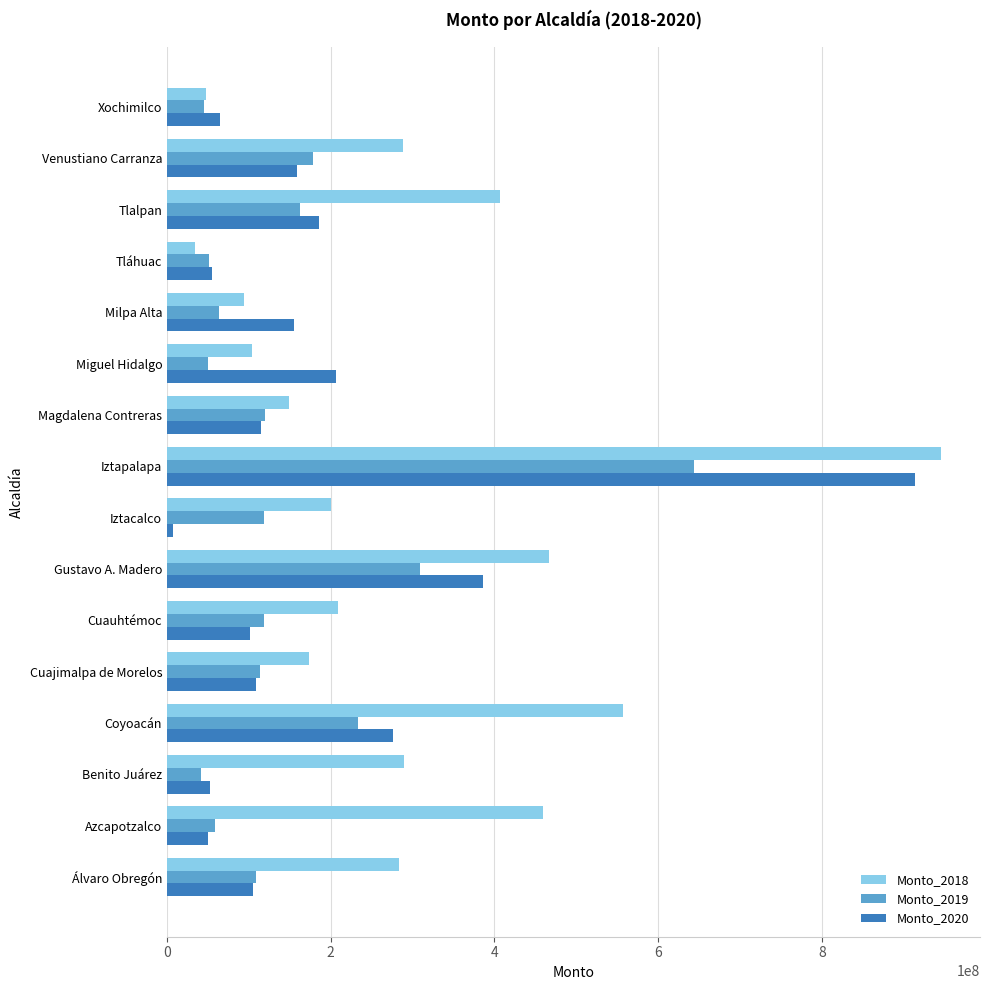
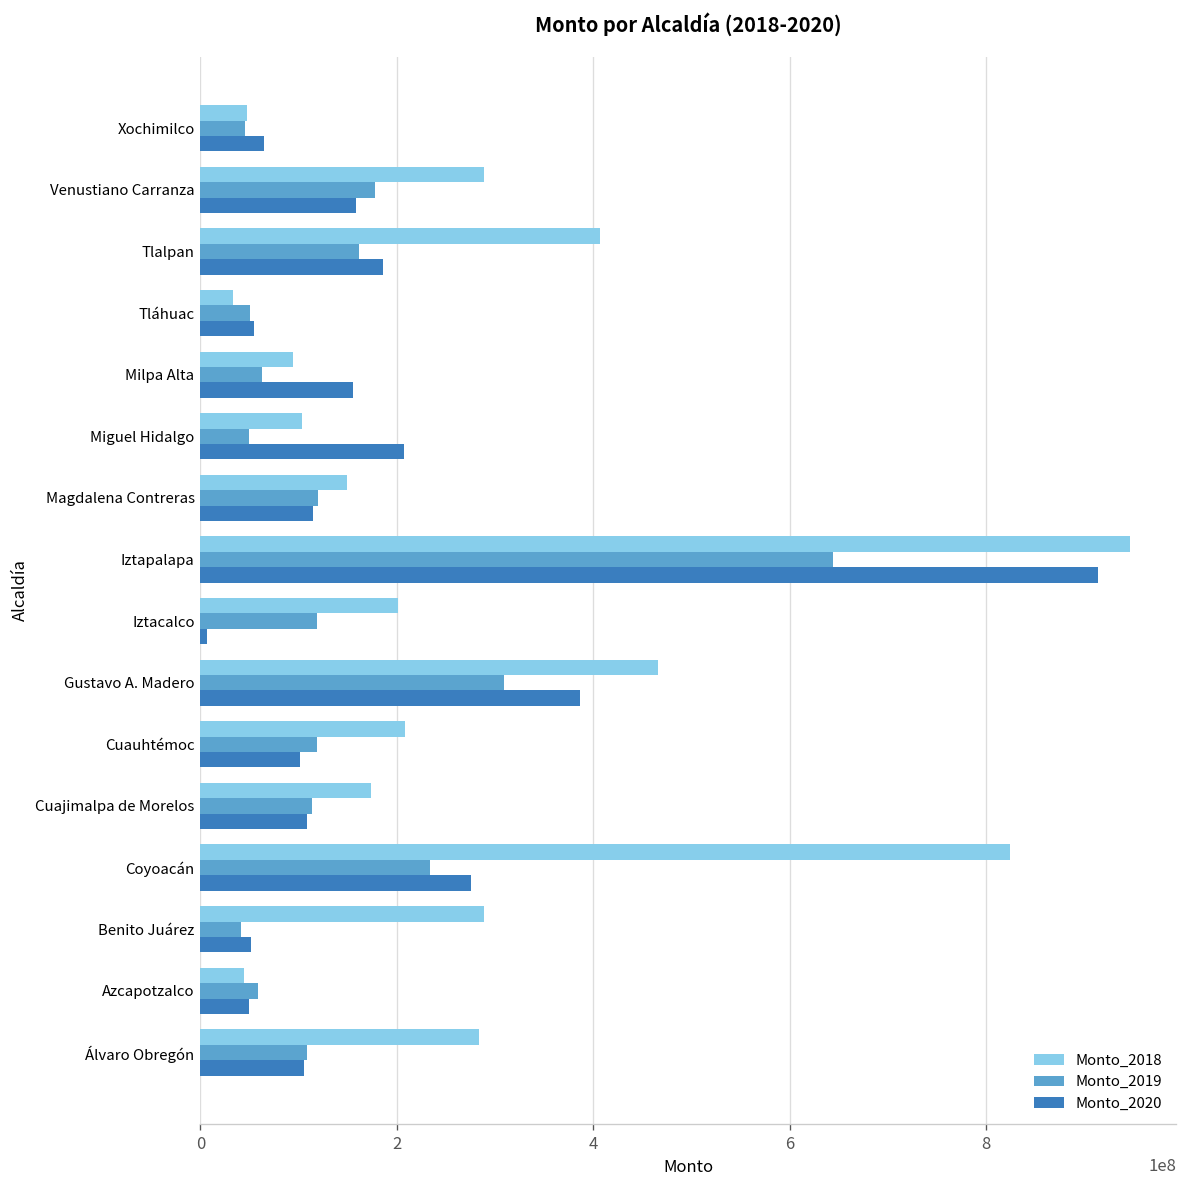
Monto_2018, Coyoacán: 560000000 -> 820000000
Monto_2018, Azcapotzalco: 460000000 -> 40000000
